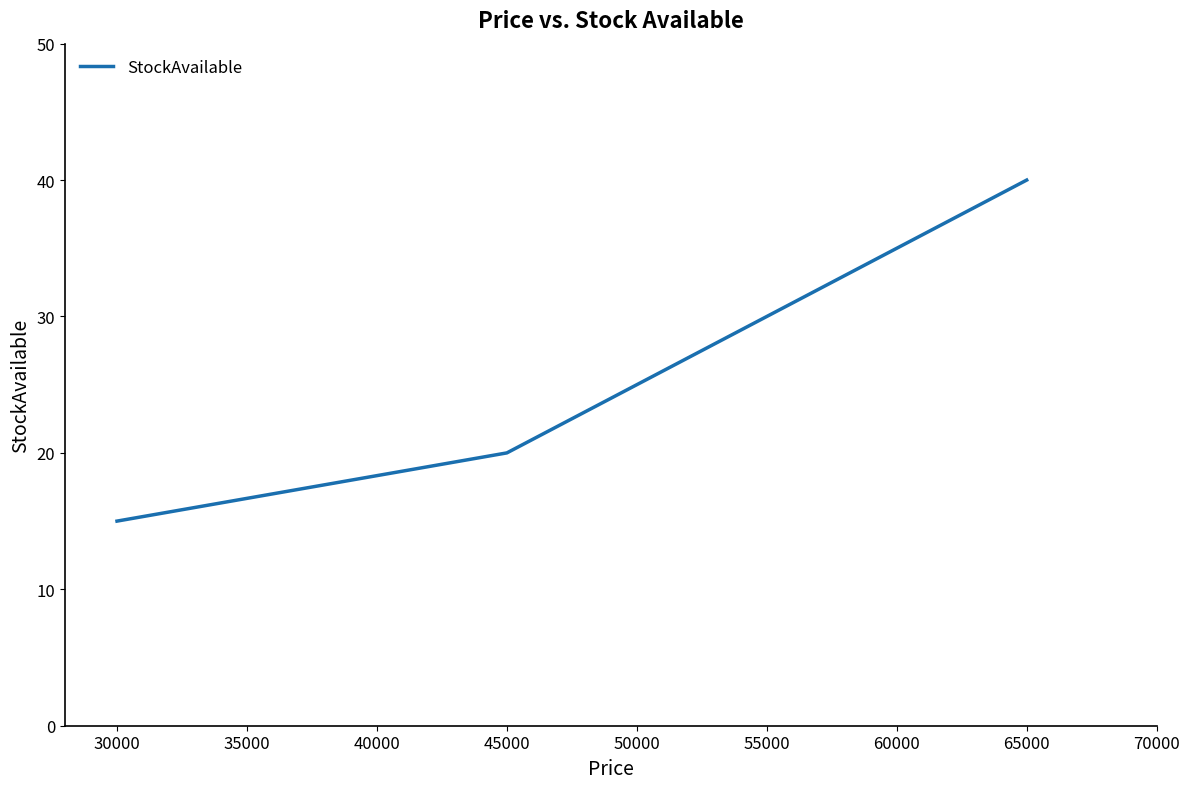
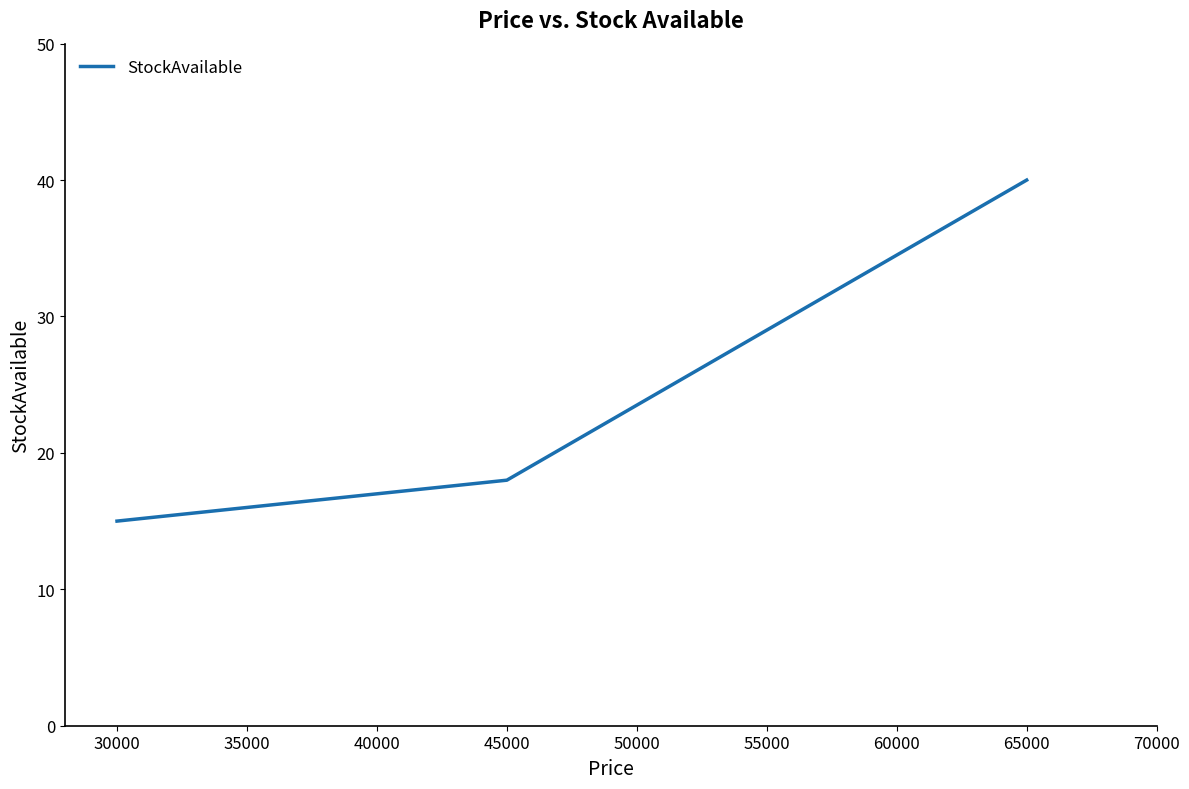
45000: 20 -> 18
